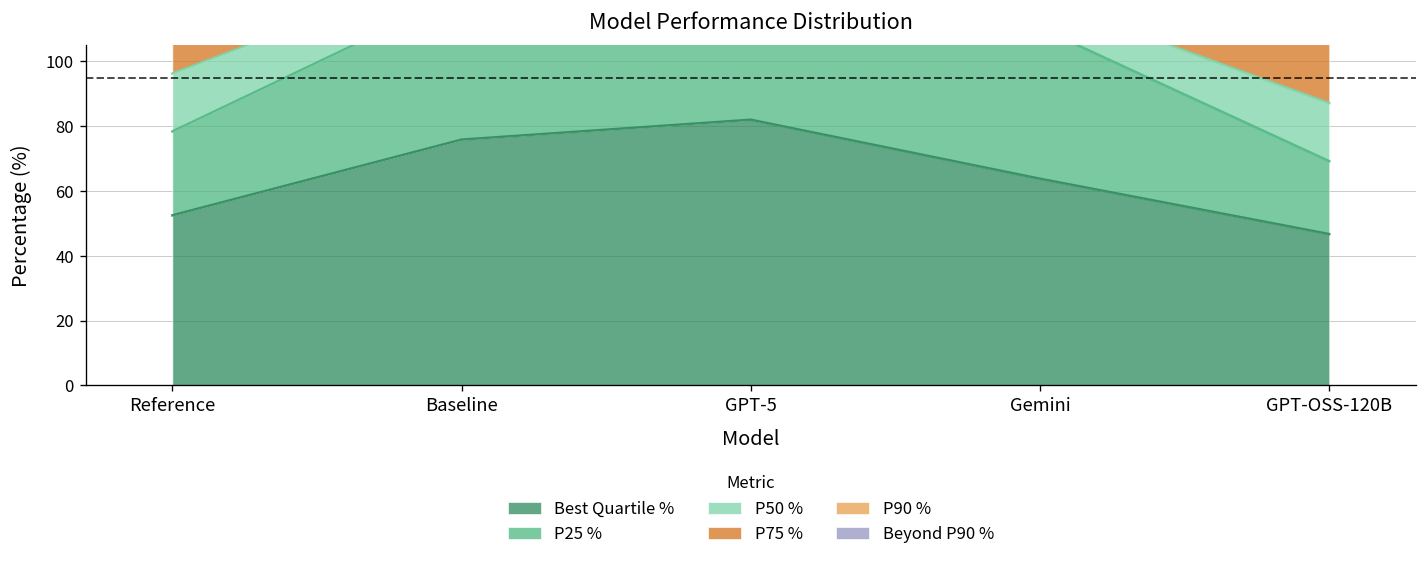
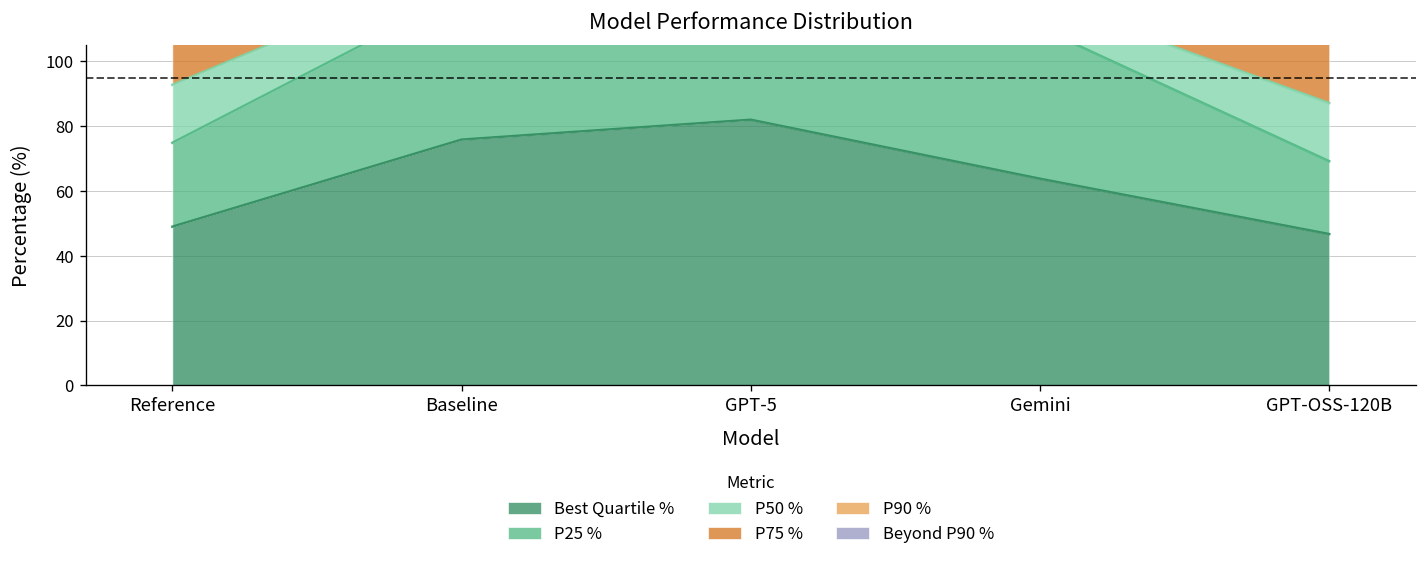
Best Quartile %, Reference: 53 -> 49
